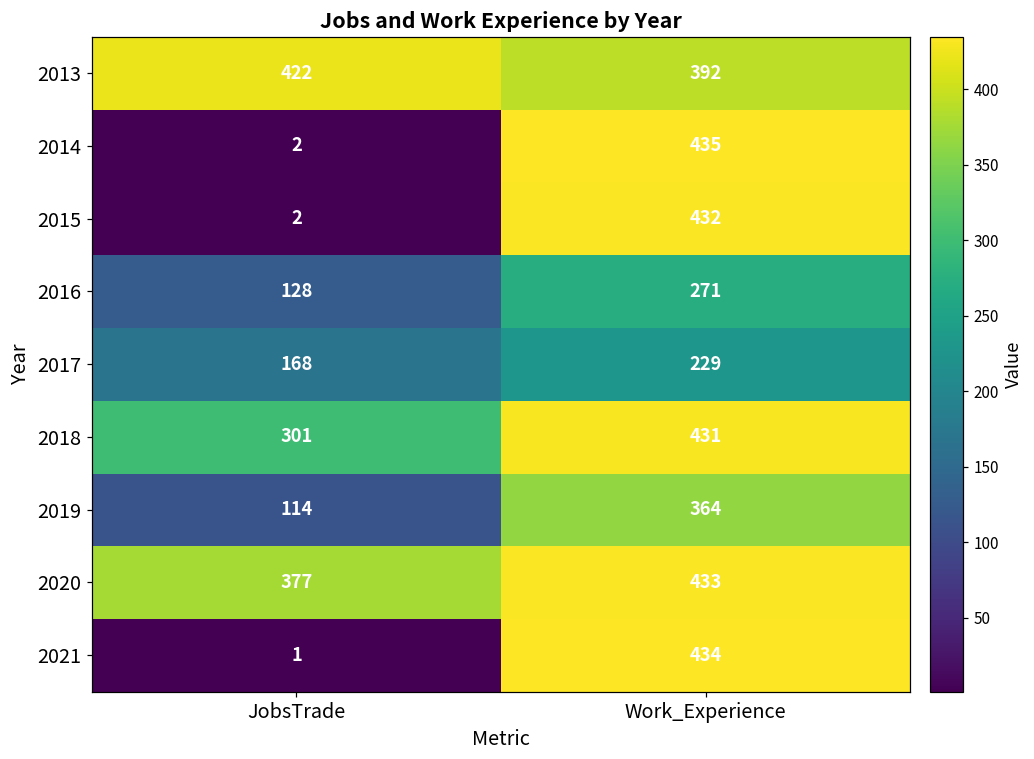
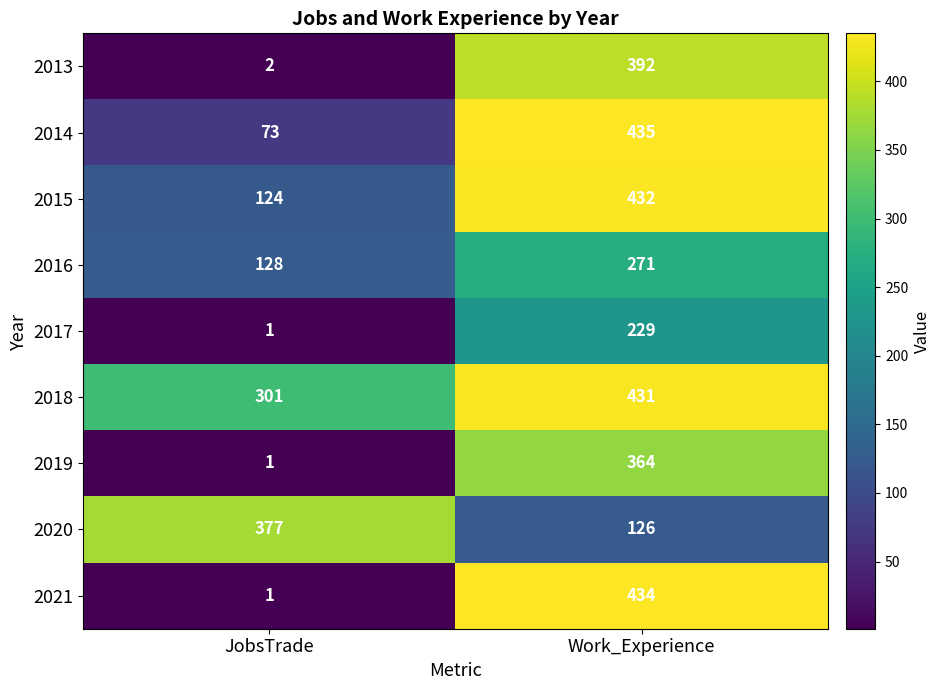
2013, JobsTrade: 422 -> 2
2014, JobsTrade: 2 -> 73
2015, JobsTrade: 2 -> 124
2017, JobsTrade: 168 -> 1
2019, JobsTrade: 114 -> 1
2020, Work_Experience: 433 -> 126
